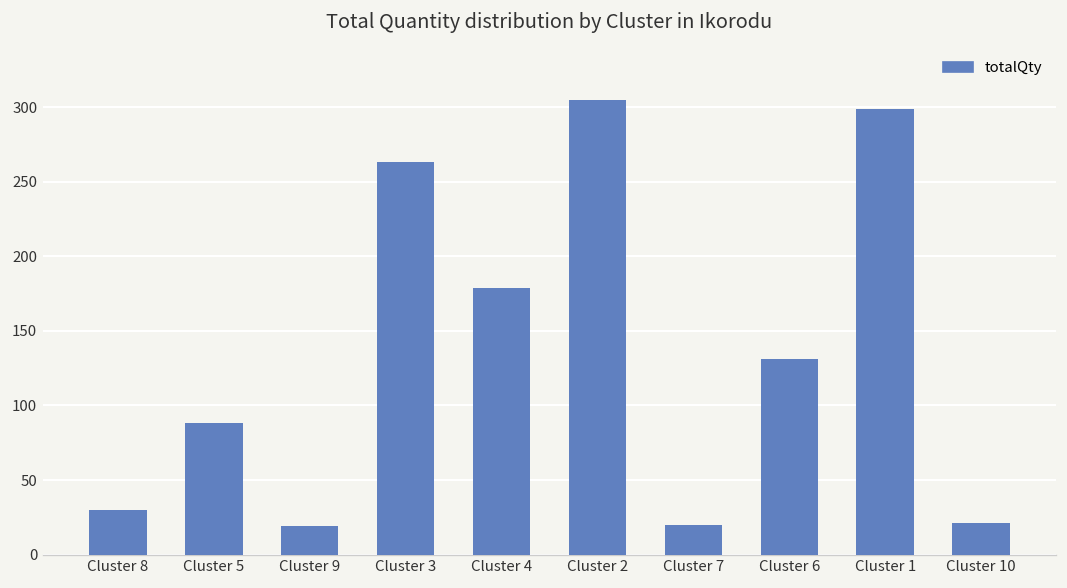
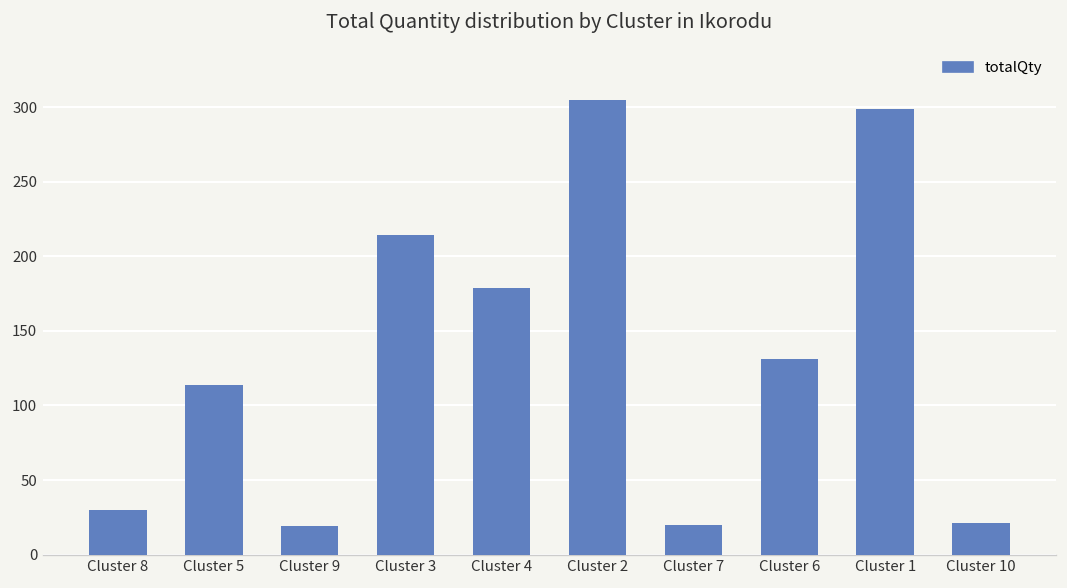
Cluster 5: 88 -> 114
Cluster 3: 263 -> 214
